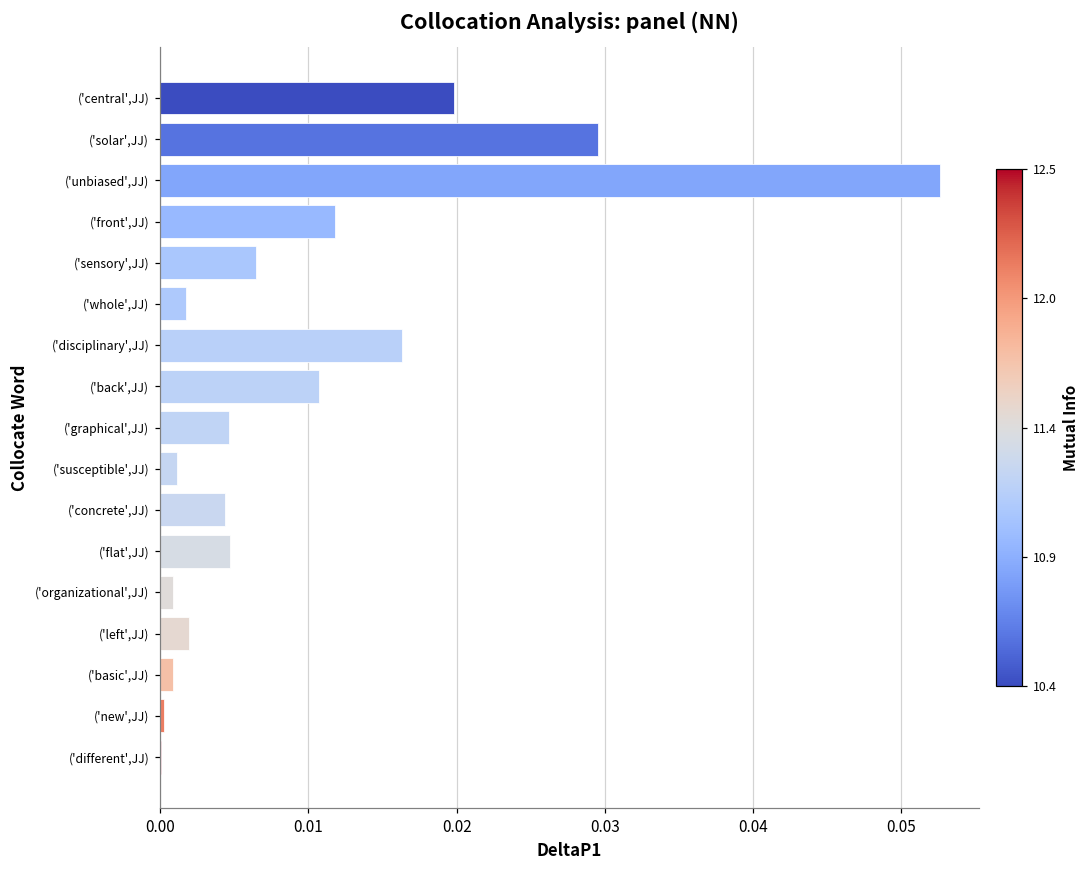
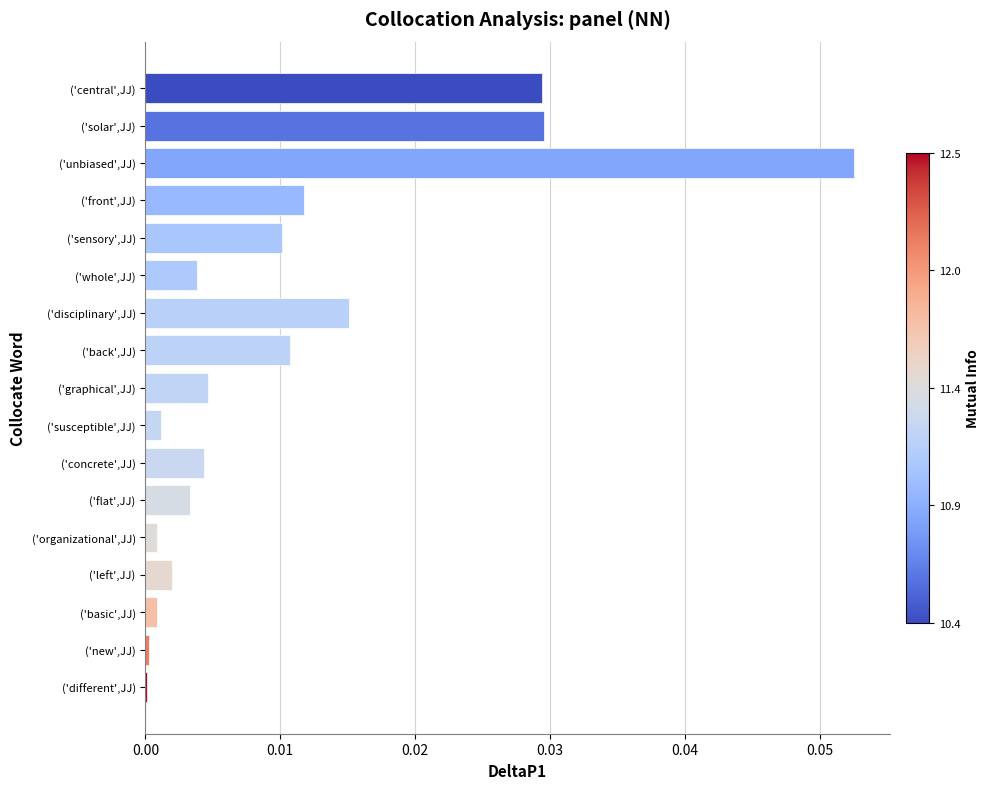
('central',JJ): 0.0198 -> 0.0294
('sensory',JJ): 0.0065 -> 0.0101
('whole',JJ): 0.0017 -> 0.0038
('disciplinary',JJ): 0.0164 -> 0.0151
('flat',JJ): 0.0047 -> 0.0033
